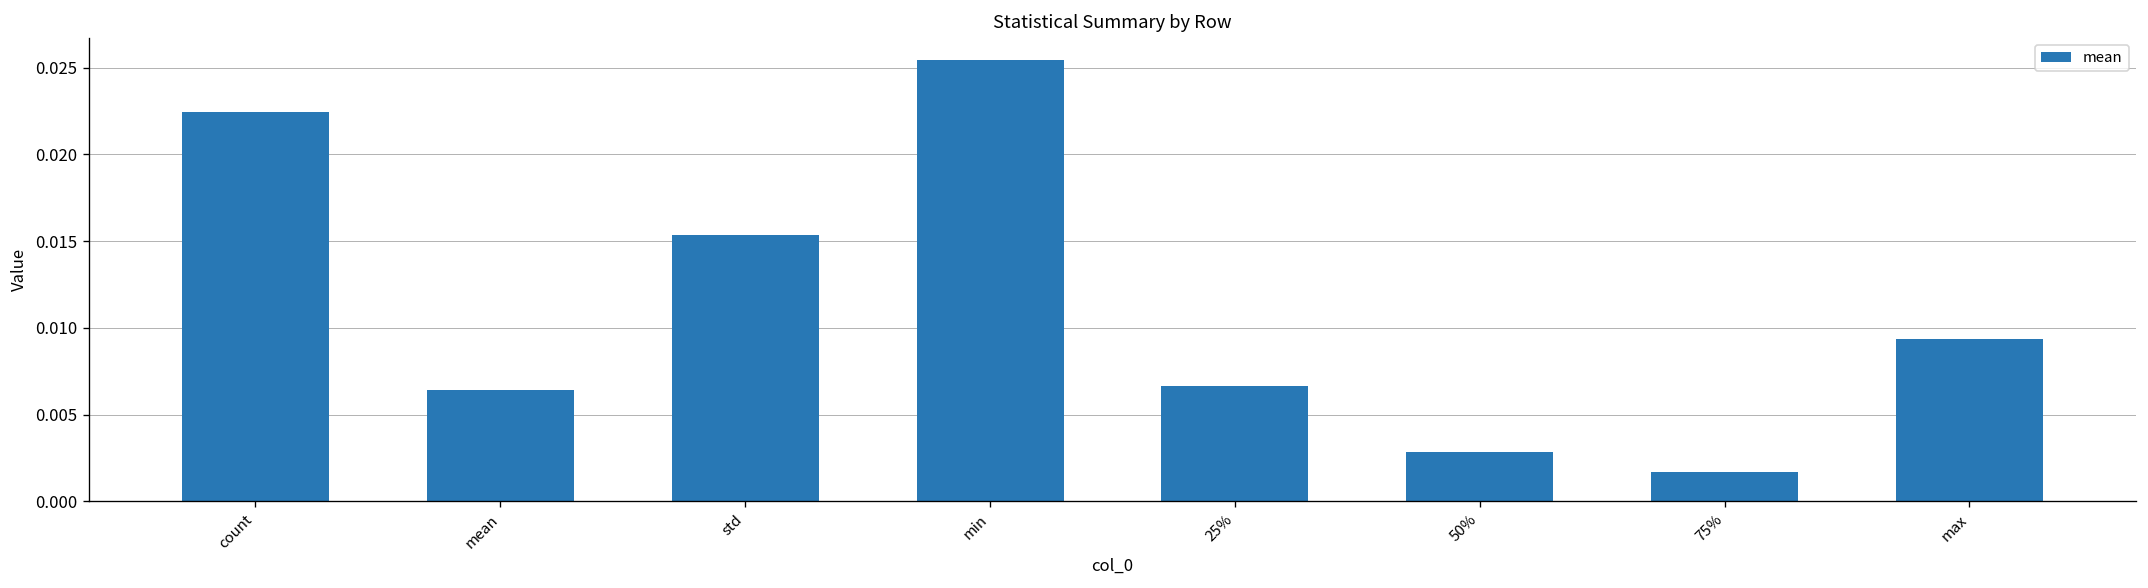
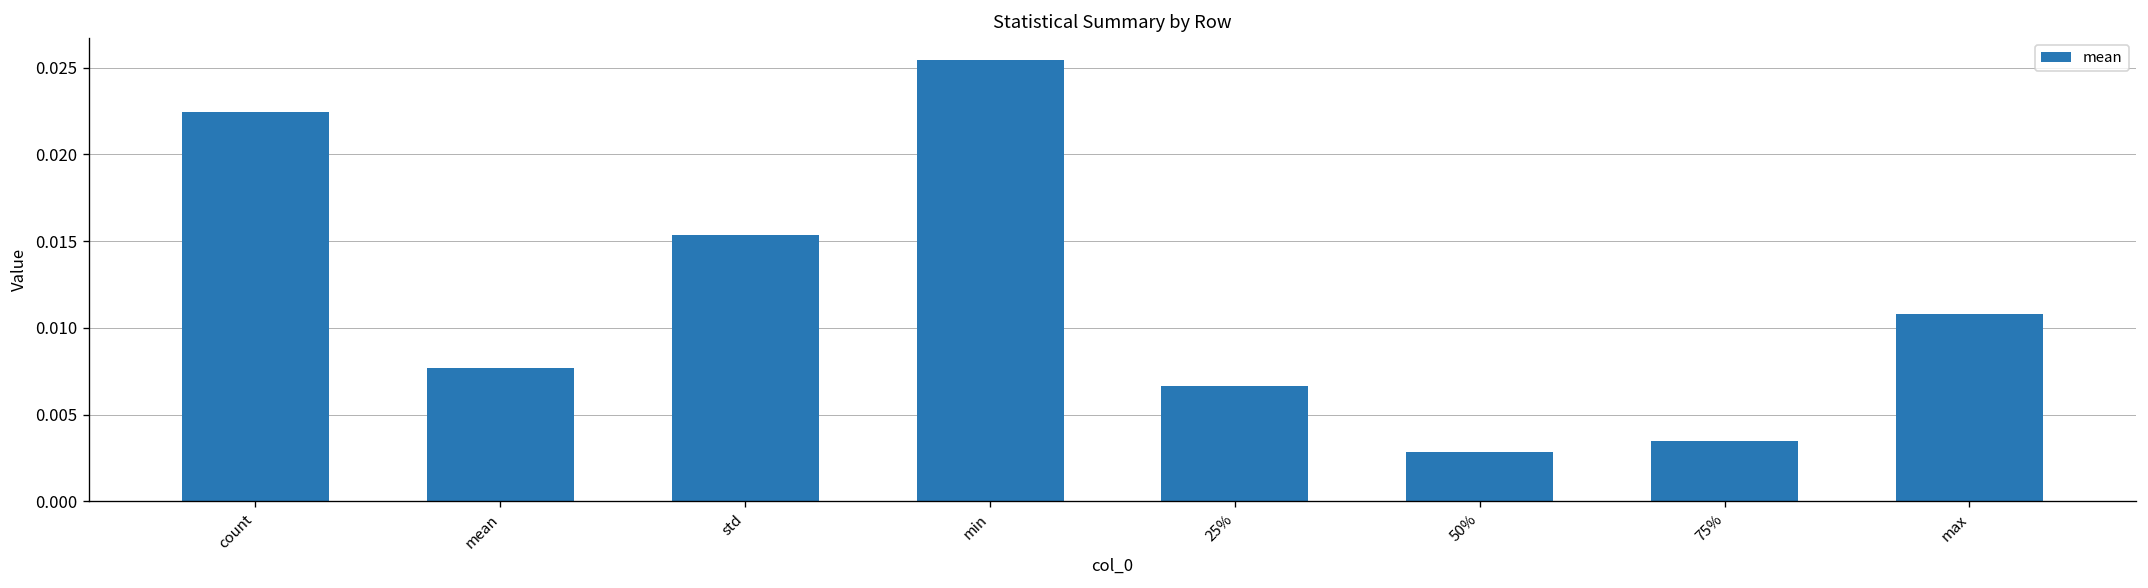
mean: 0.0064 -> 0.0077
75%: 0.0017 -> 0.0035
max: 0.0094 -> 0.0108
